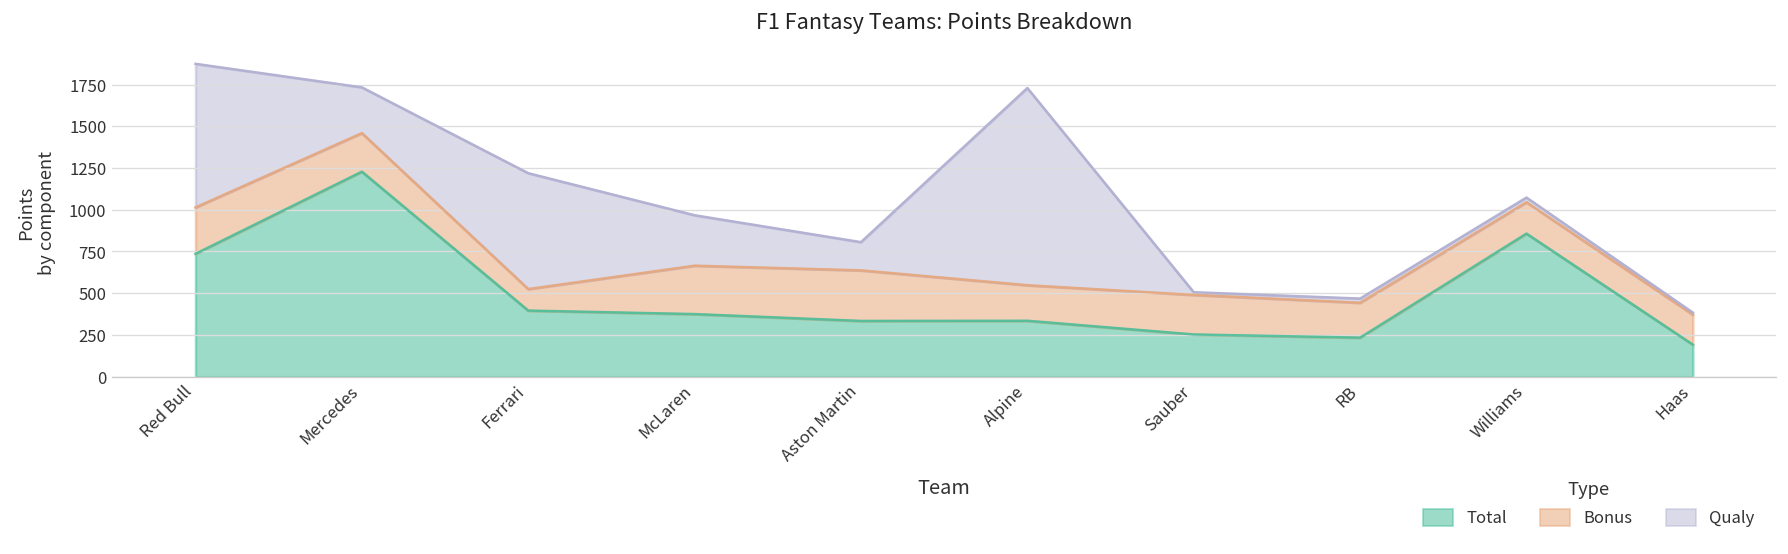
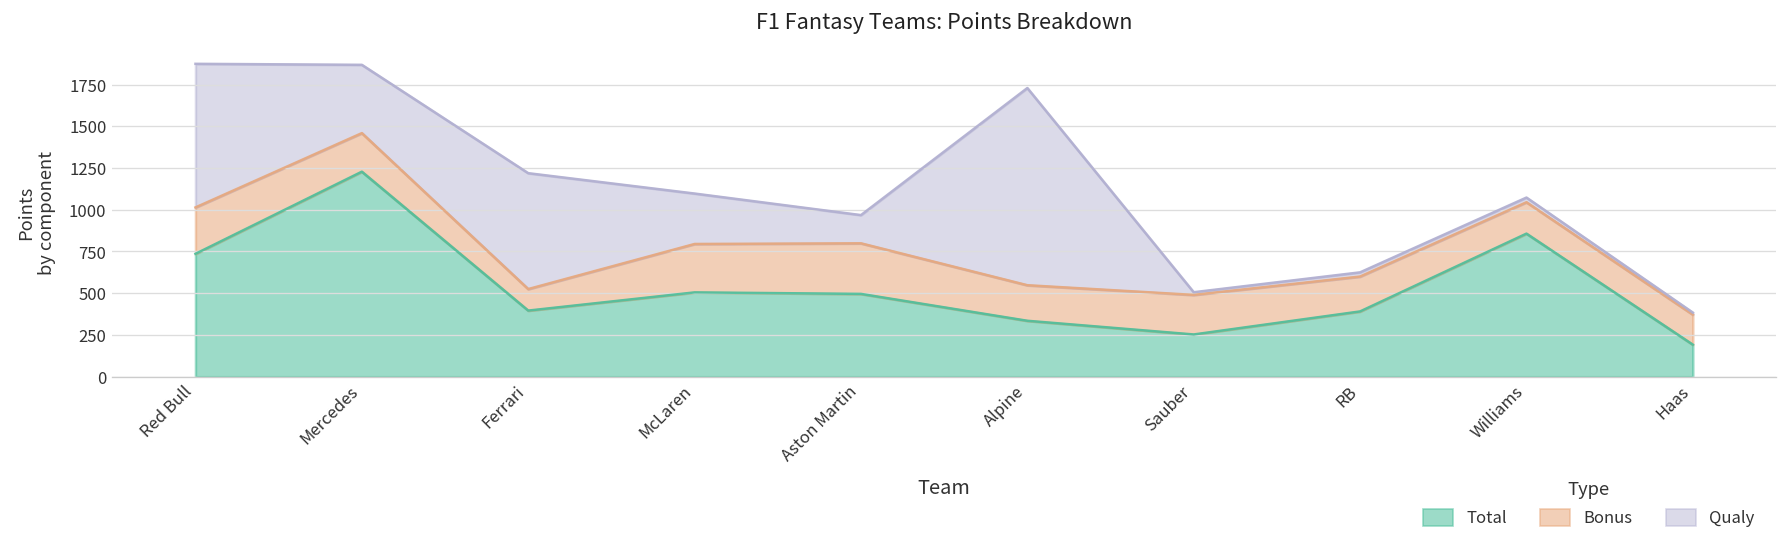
Qualy, Mercedes: 270 -> 410
Total, McLaren: 380 -> 510
Total, Aston Martin: 330 -> 500
Total, RB: 230 -> 390
